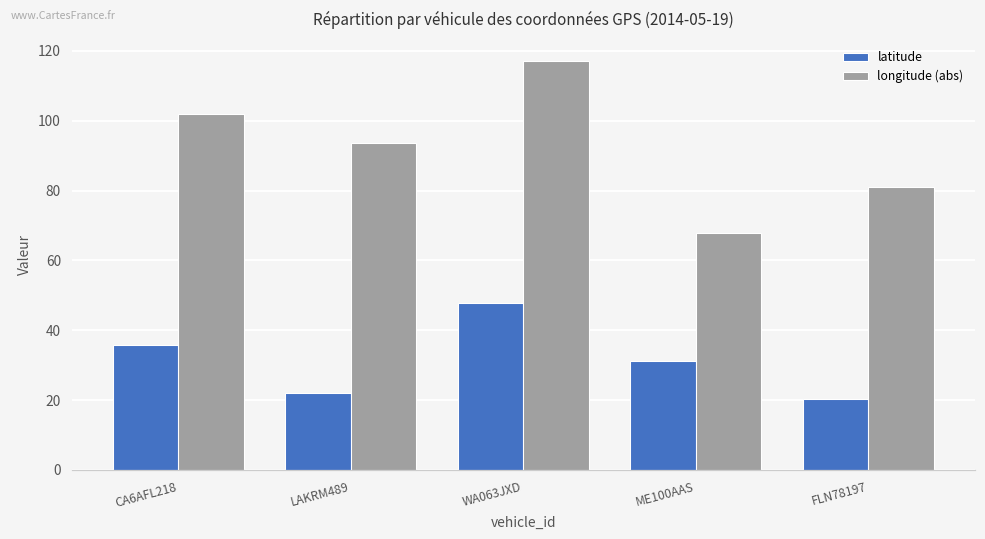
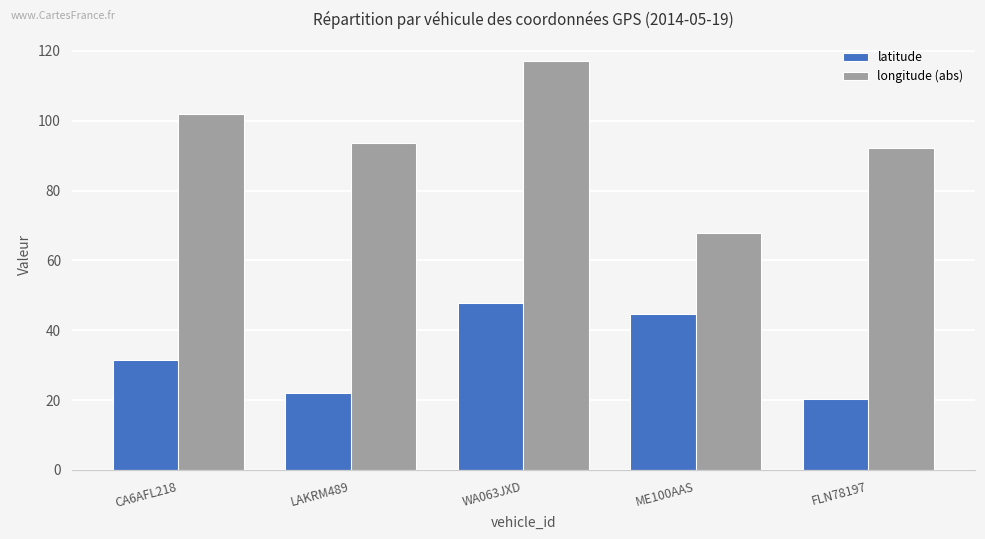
latitude, CA6AFL218: 36 -> 32
latitude, ME100AAS: 31 -> 45
longitude (abs), FLN78197: 81 -> 92
